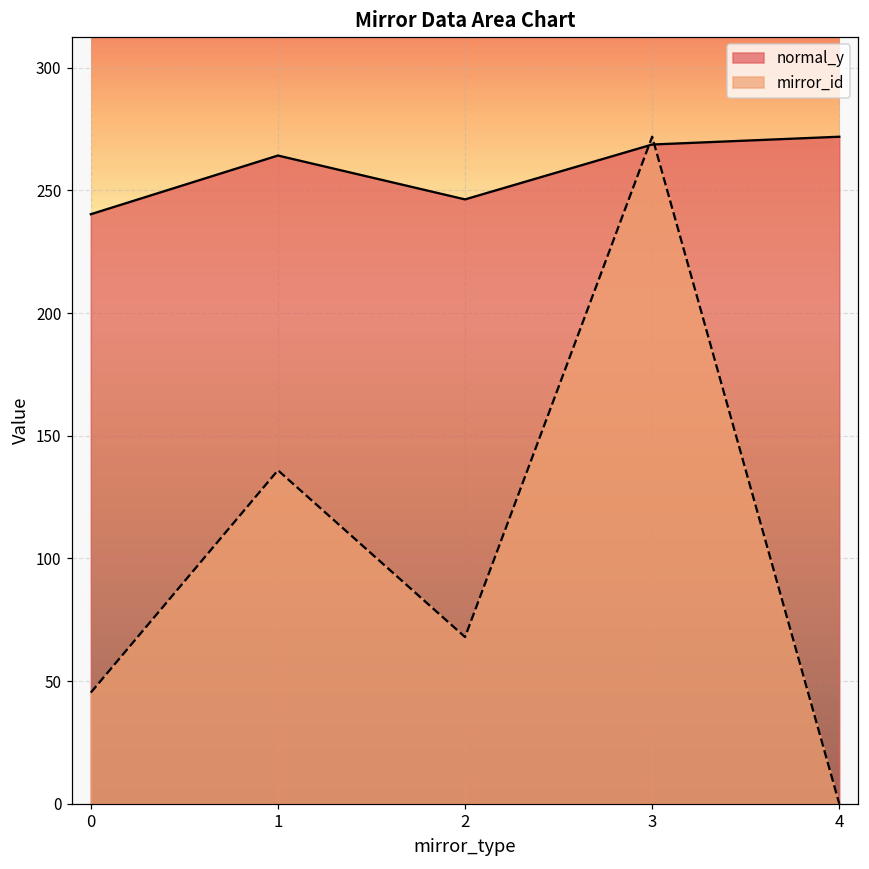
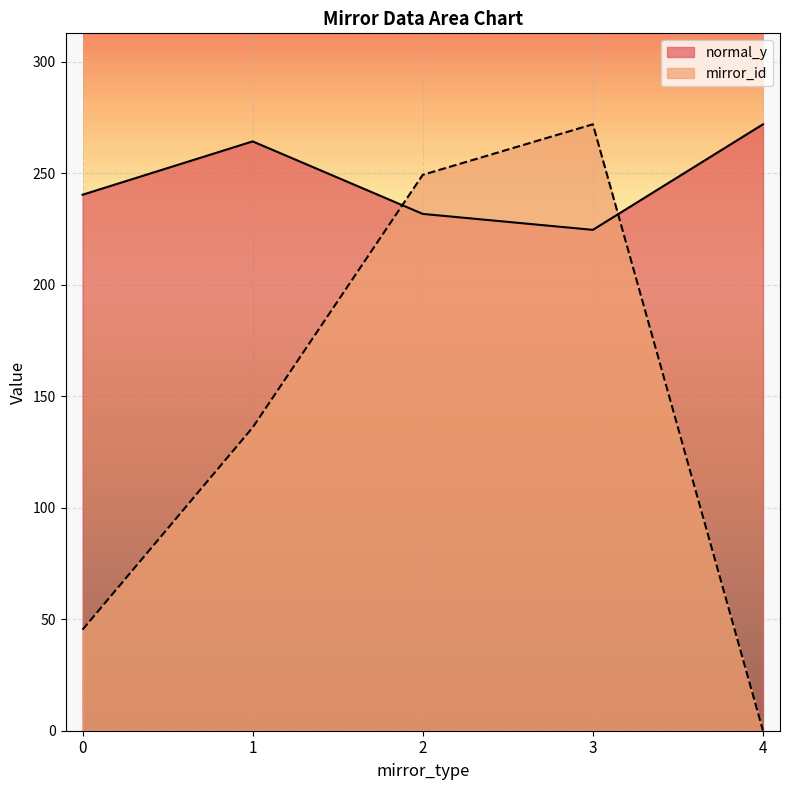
normal_y, 2: 246 -> 232
mirror_id, 2: 68 -> 249
normal_y, 3: 269 -> 225
